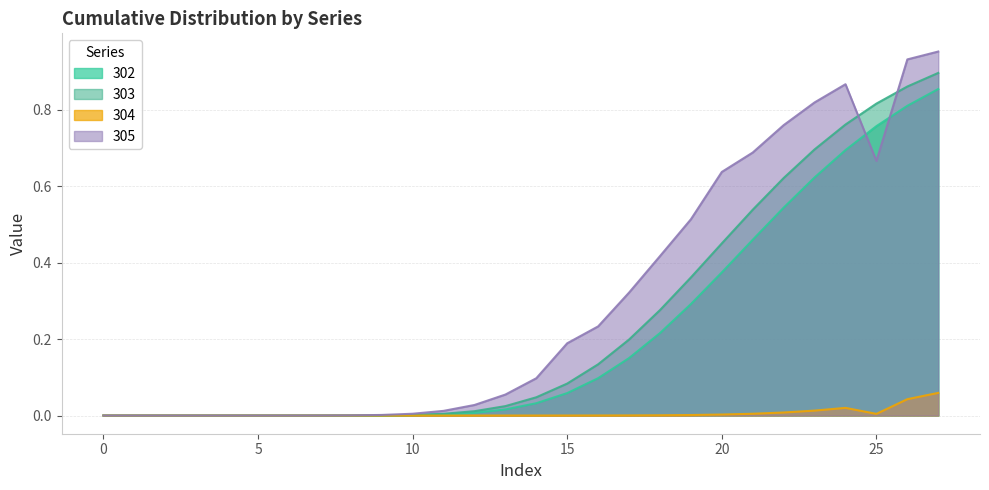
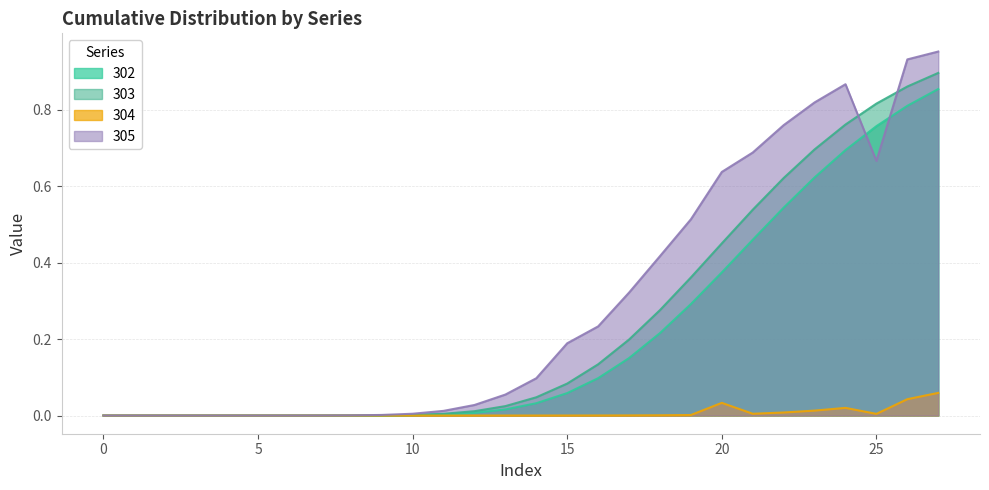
304, 20: 0.00 -> 0.03
